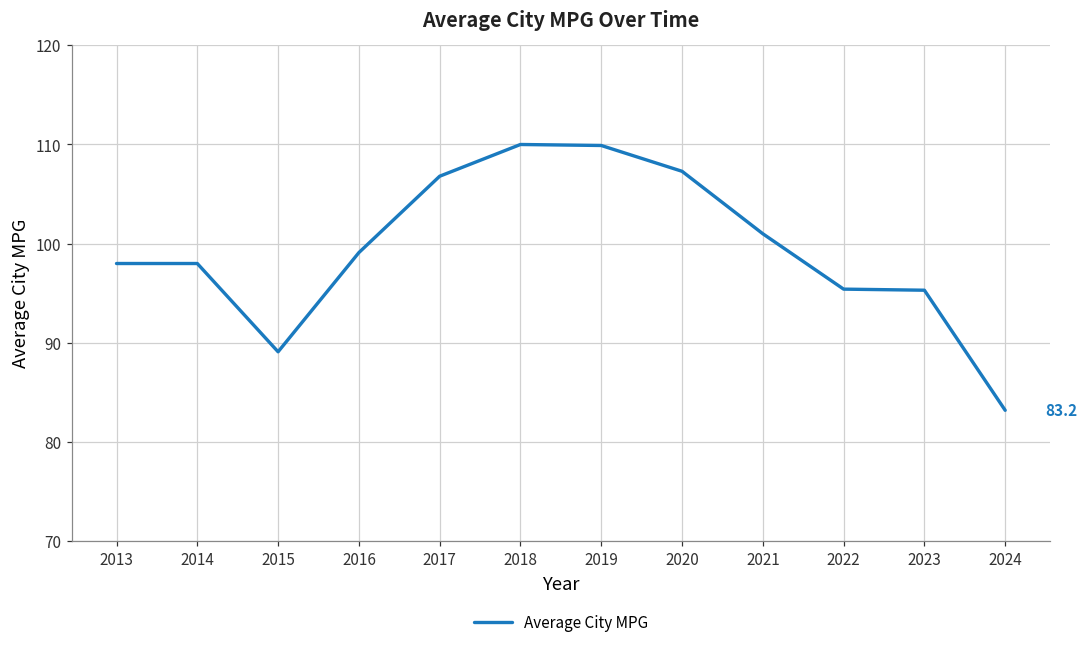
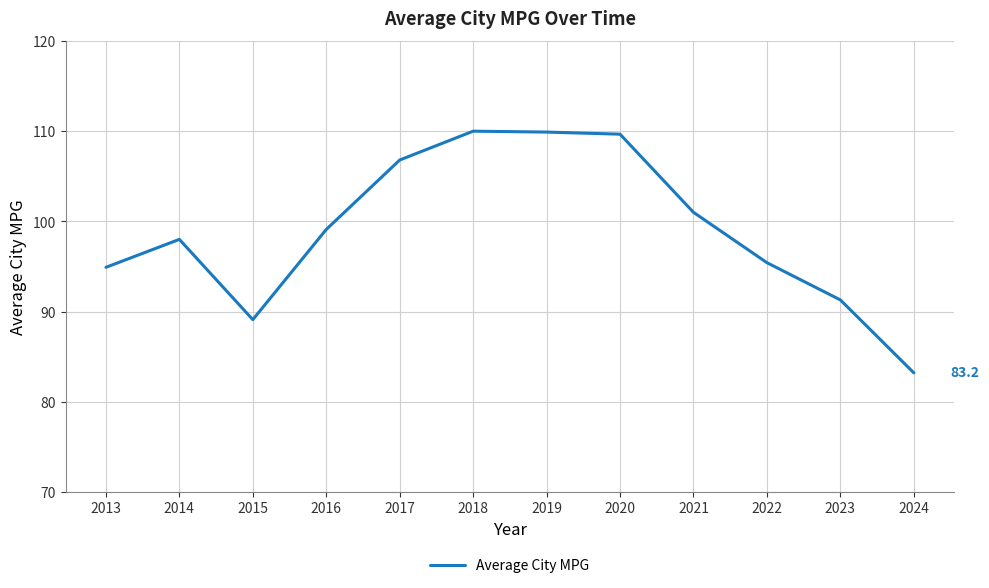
2013: 98 -> 95
2020: 107 -> 110
2023: 95 -> 91
